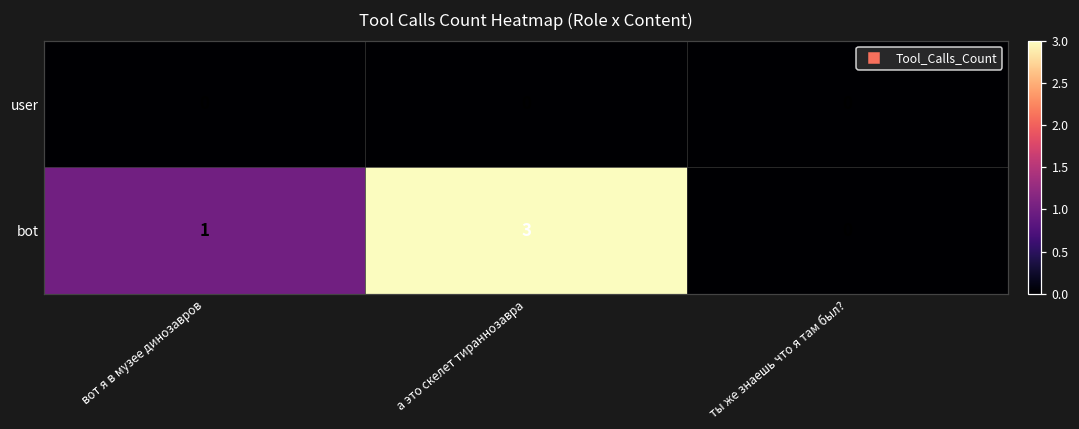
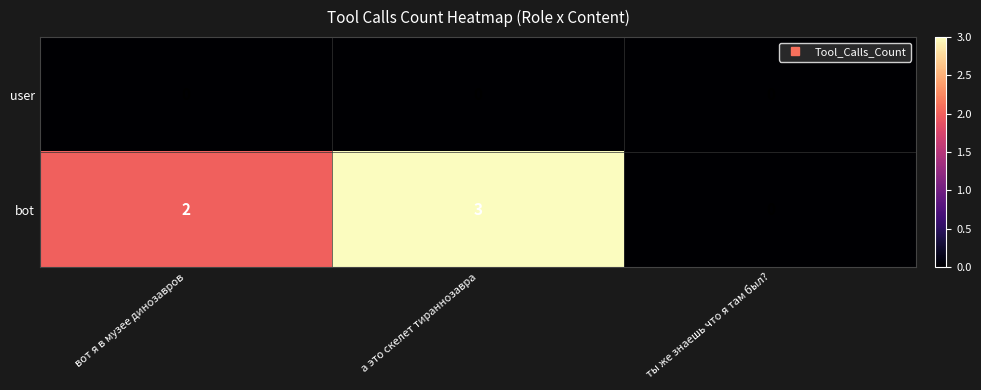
bot, вот я в музее динозавров: 1 -> 2
